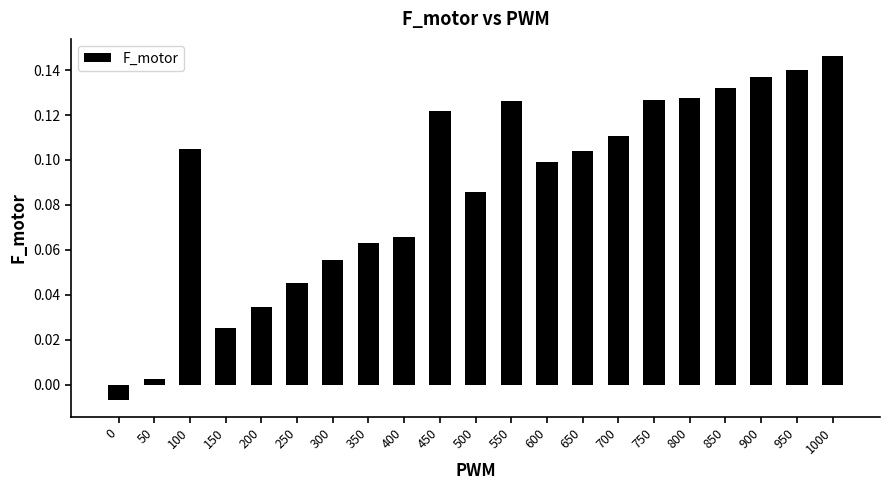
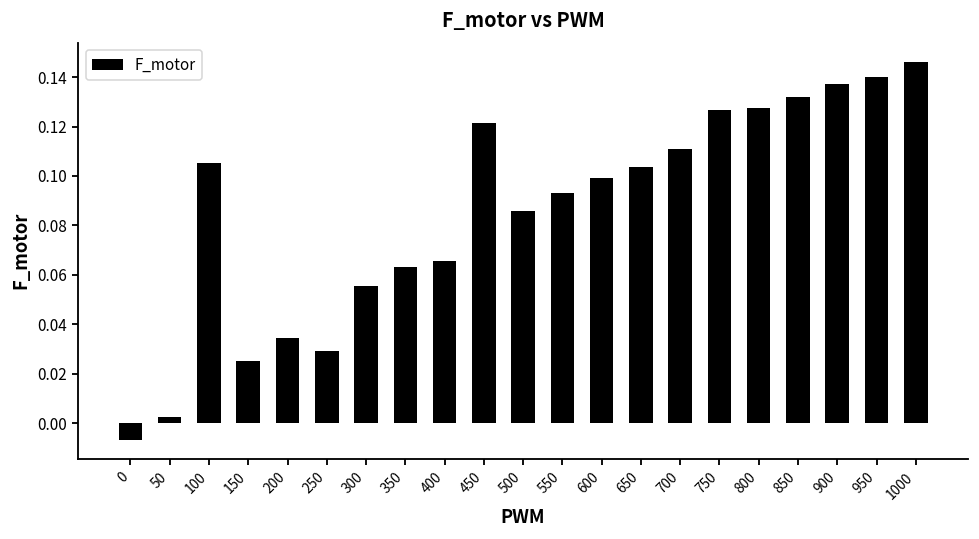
250: 0.045 -> 0.029
550: 0.126 -> 0.093
